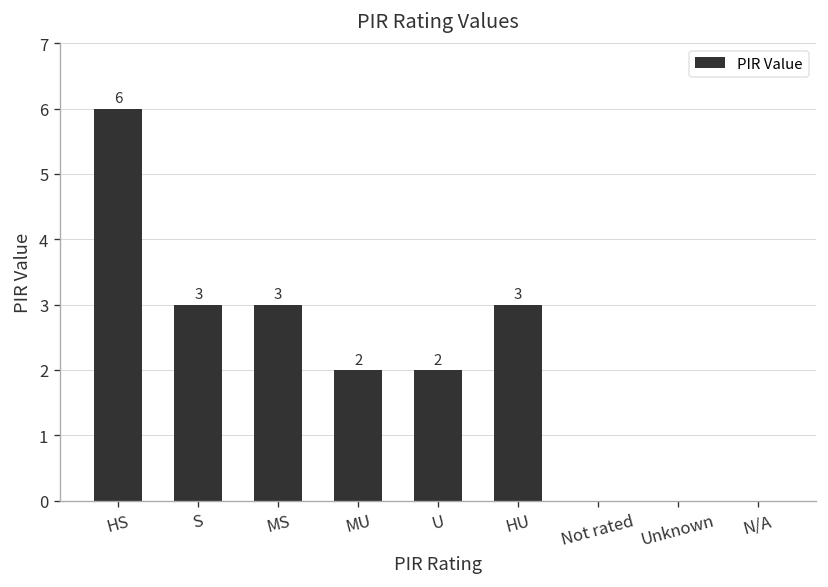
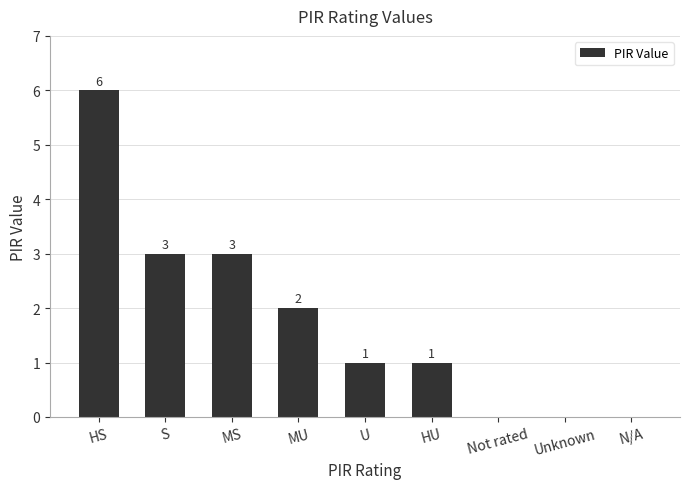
U: 2 -> 1
HU: 3 -> 1
